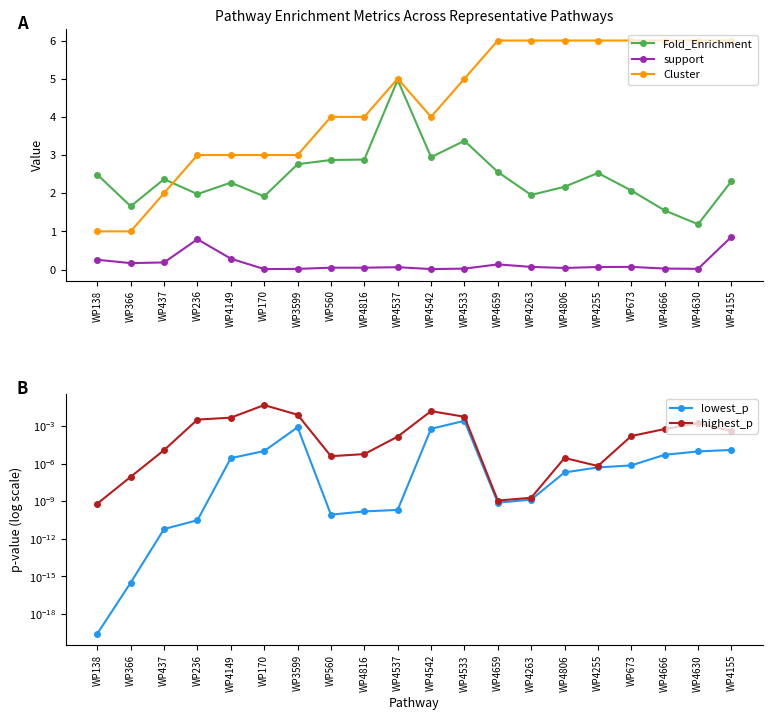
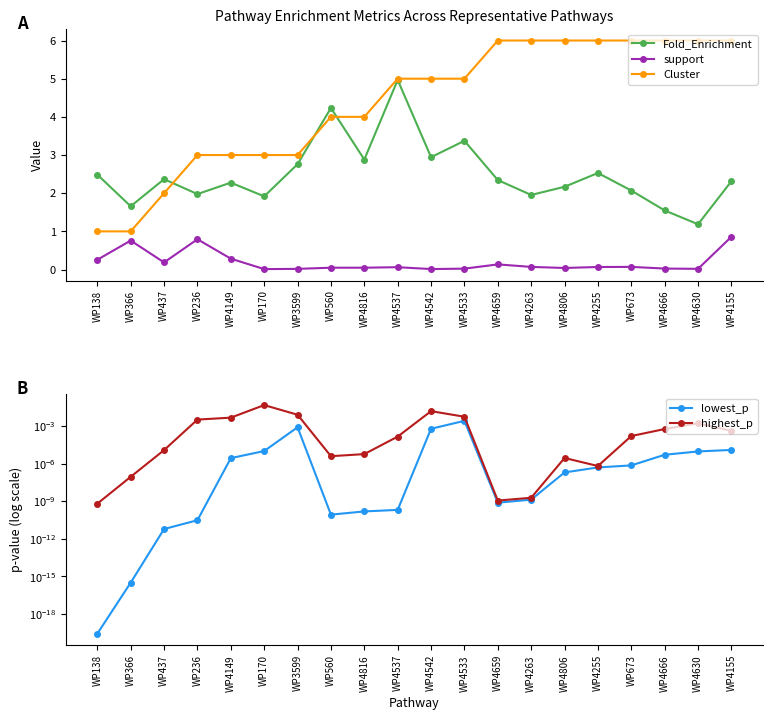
Pathway Enrichment Metrics Across Representative Pathways, support, WP366: 0.2 -> 0.8
Pathway Enrichment Metrics Across Representative Pathways, Fold_Enrichment, WP560: 2.9 -> 4.2
Pathway Enrichment Metrics Across Representative Pathways, Cluster, WP4542: 4 -> 5
Pathway Enrichment Metrics Across Representative Pathways, Fold_Enrichment, WP4659: 2.6 -> 2.3
